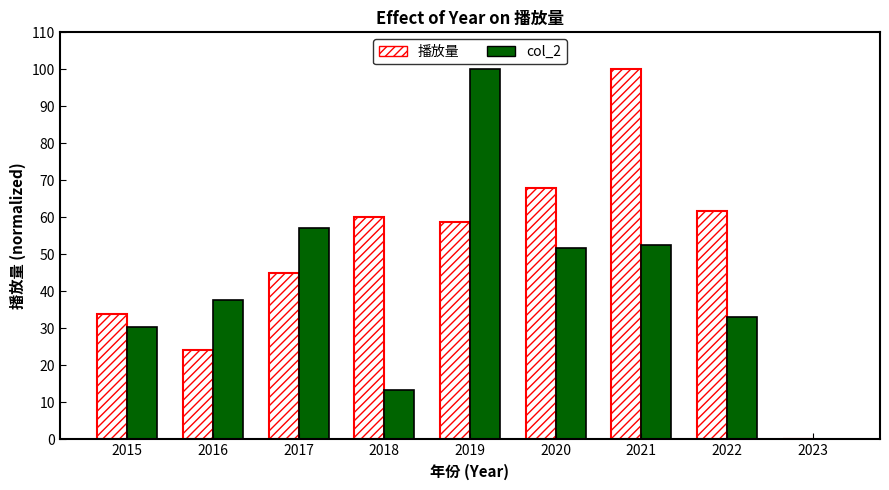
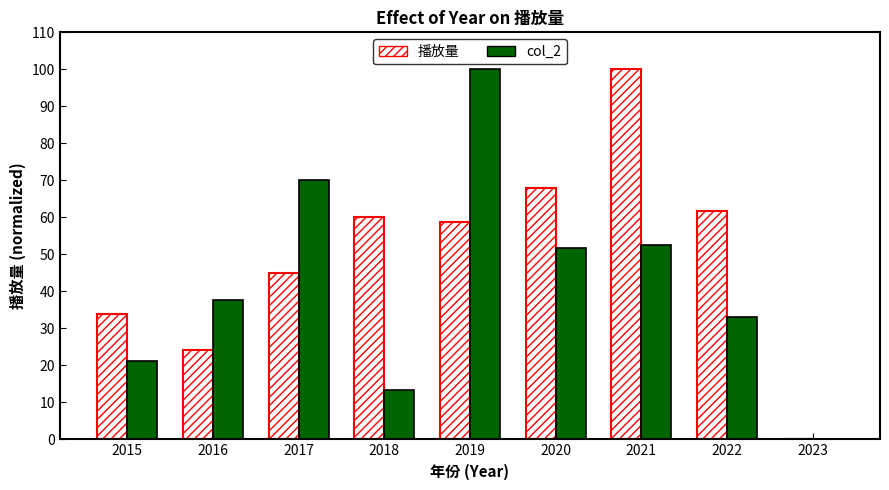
col_2, 2015: 30 -> 21
col_2, 2017: 57 -> 70
